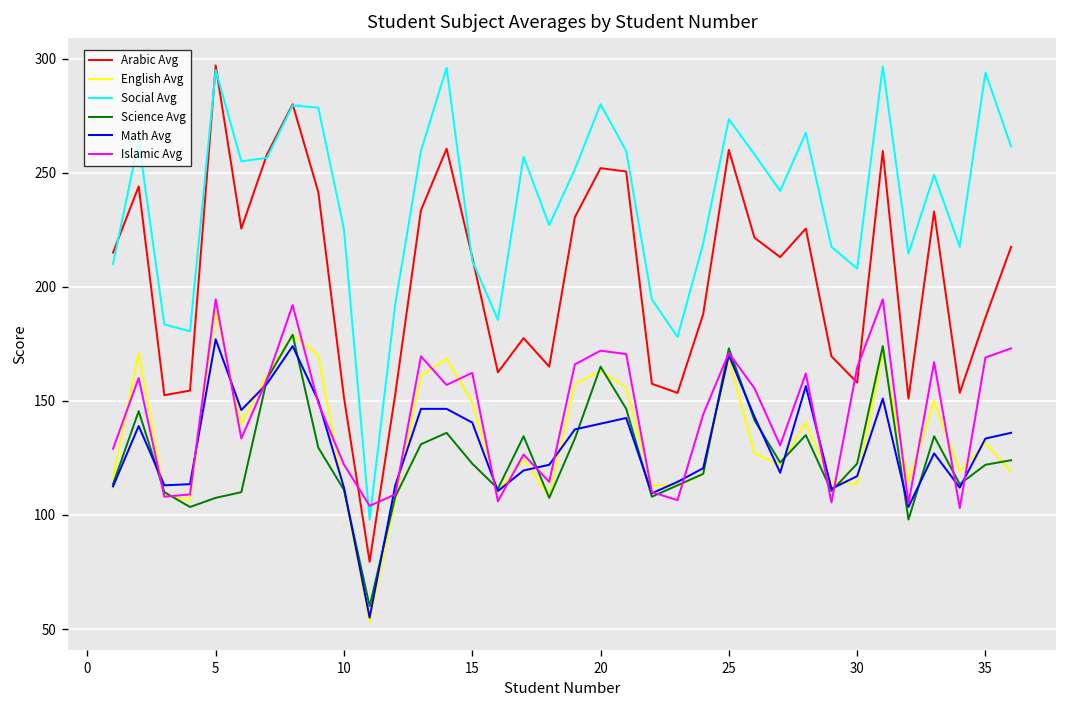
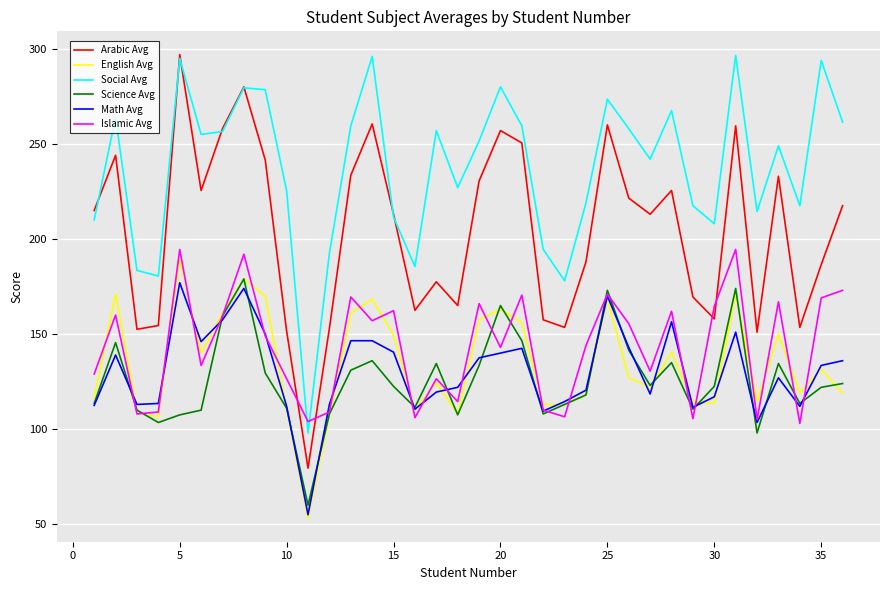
Islamic Avg, 10: 122 -> 127
Arabic Avg, 20: 252 -> 257
Islamic Avg, 20: 172 -> 143
